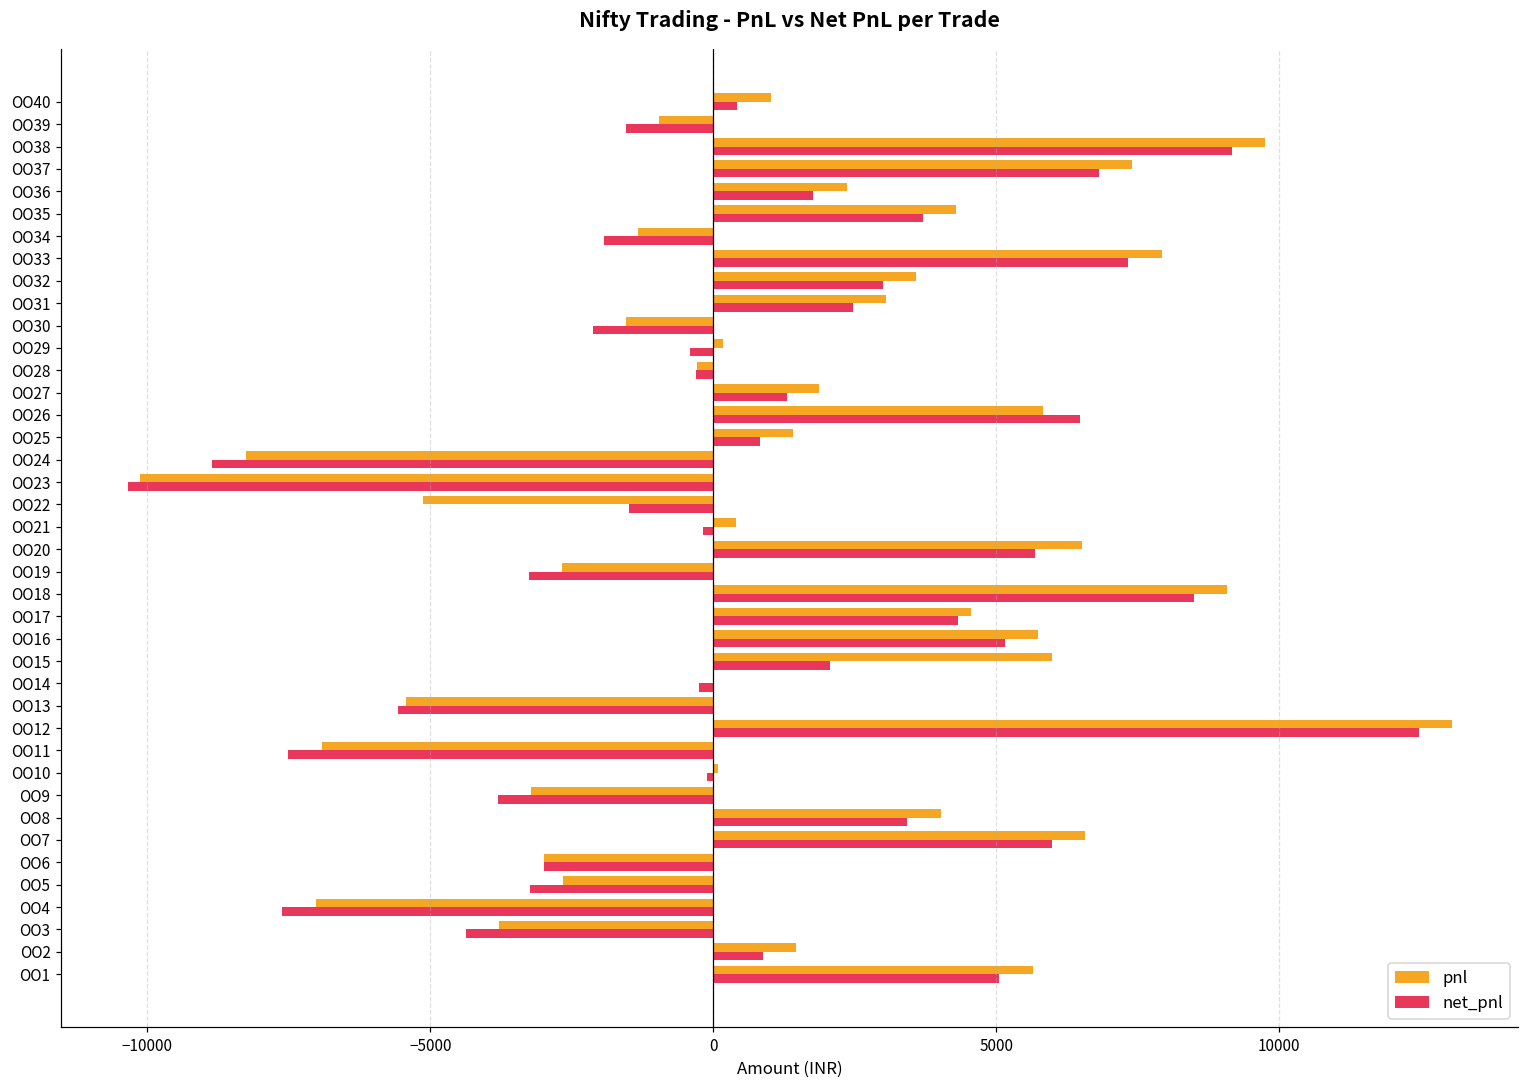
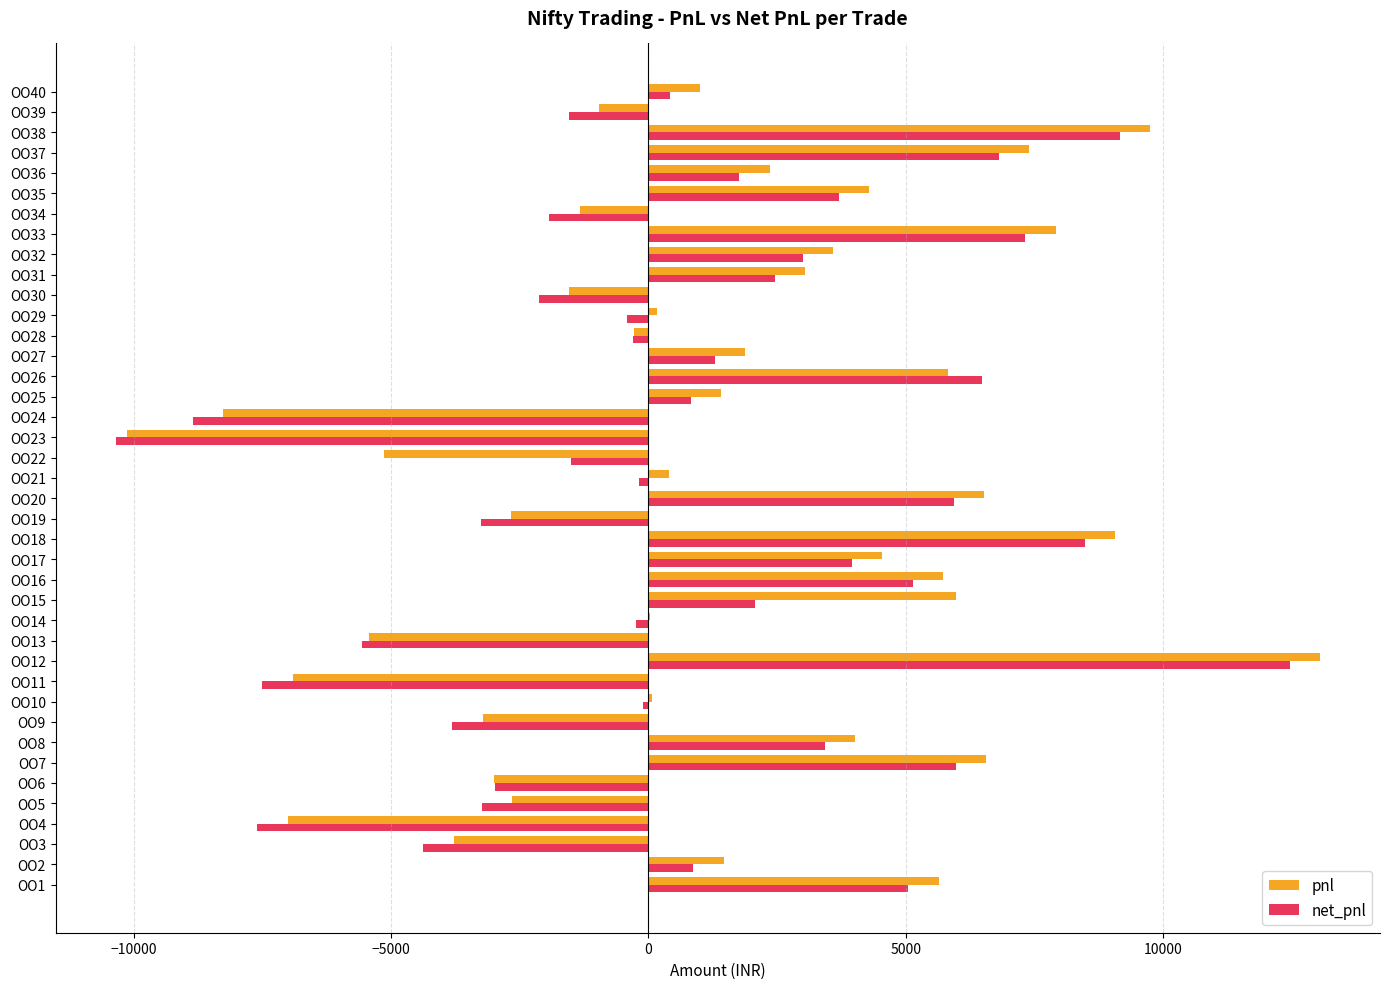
net_pnl, OO20: 5700 -> 5900
net_pnl, OO17: 4300 -> 4000
